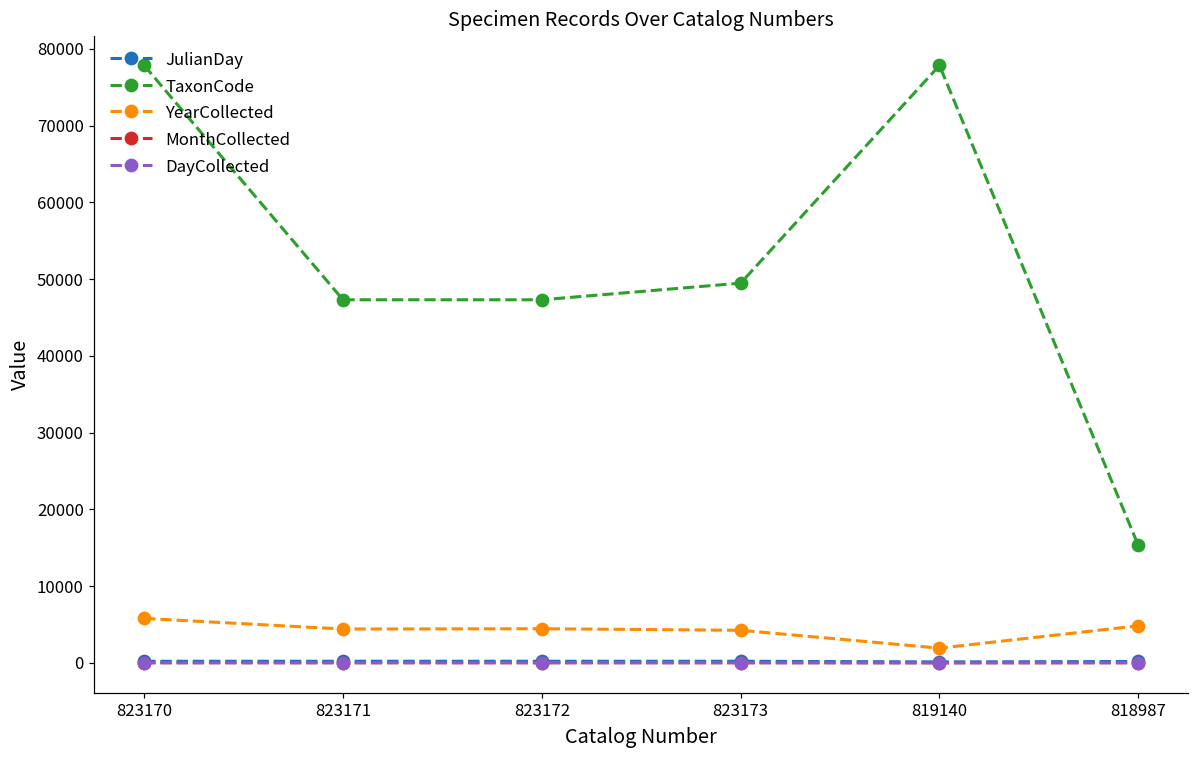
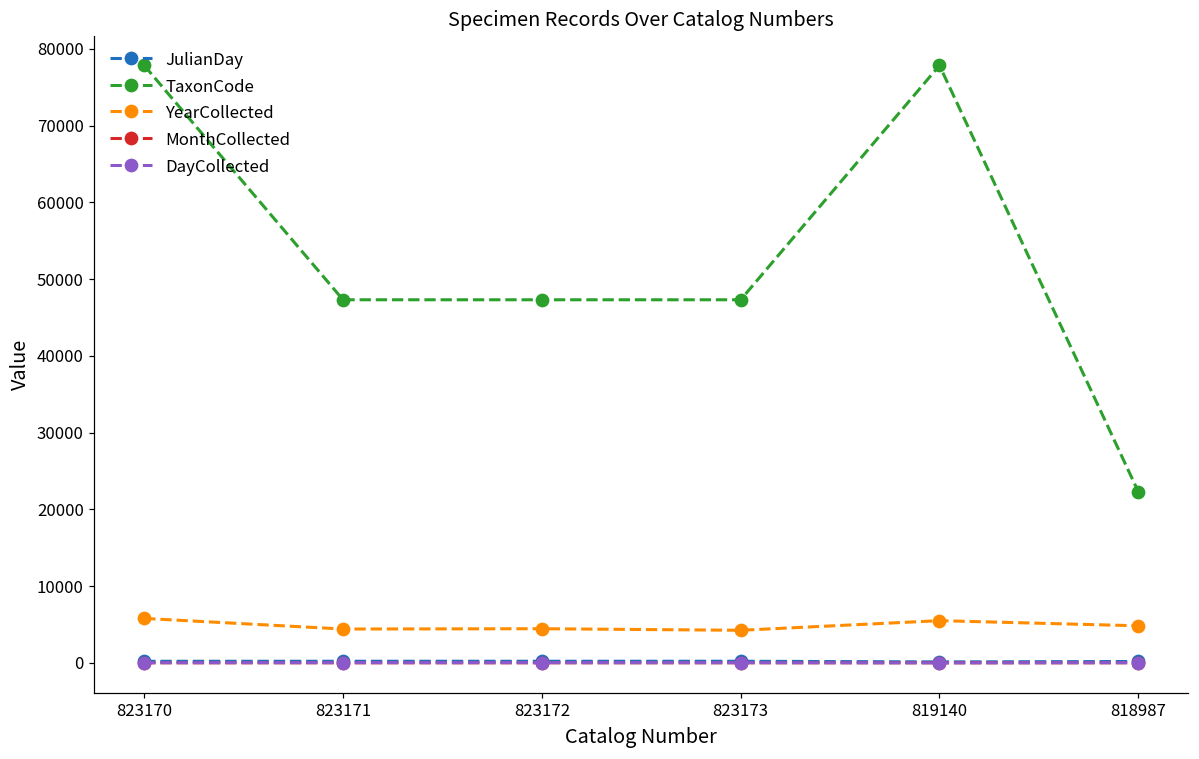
TaxonCode, 823173: 49000 -> 47000
YearCollected, 819140: 2000 -> 5000
TaxonCode, 818987: 15000 -> 22000
